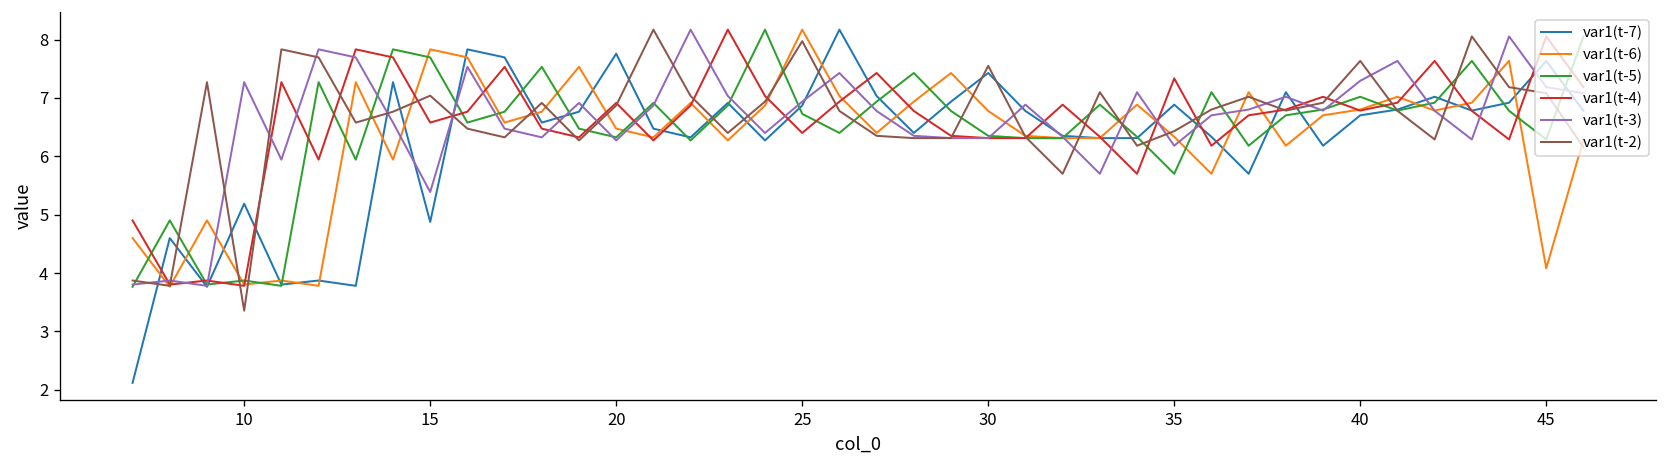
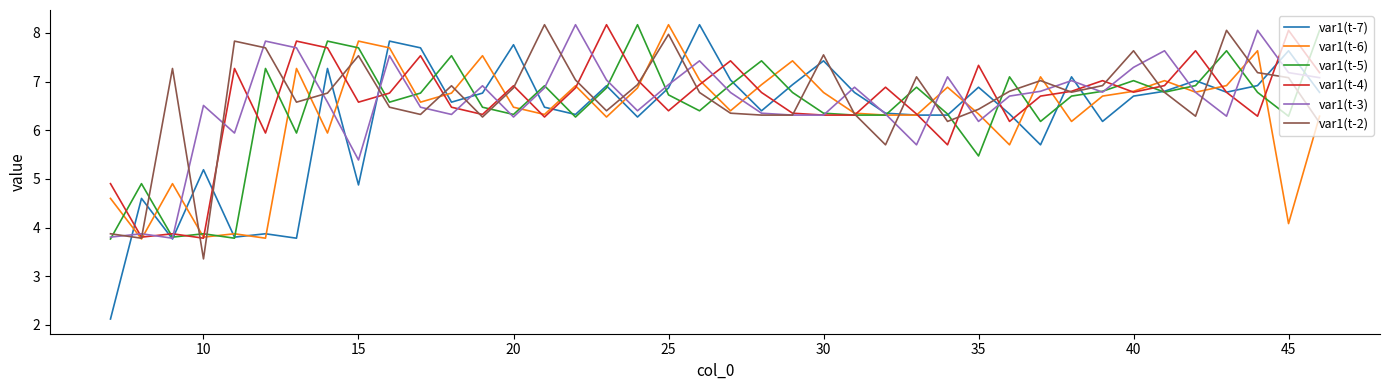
var1(t-3), 10: 7.3 -> 6.5
var1(t-2), 15: 7.0 -> 7.5
var1(t-5), 35: 5.7 -> 5.5
